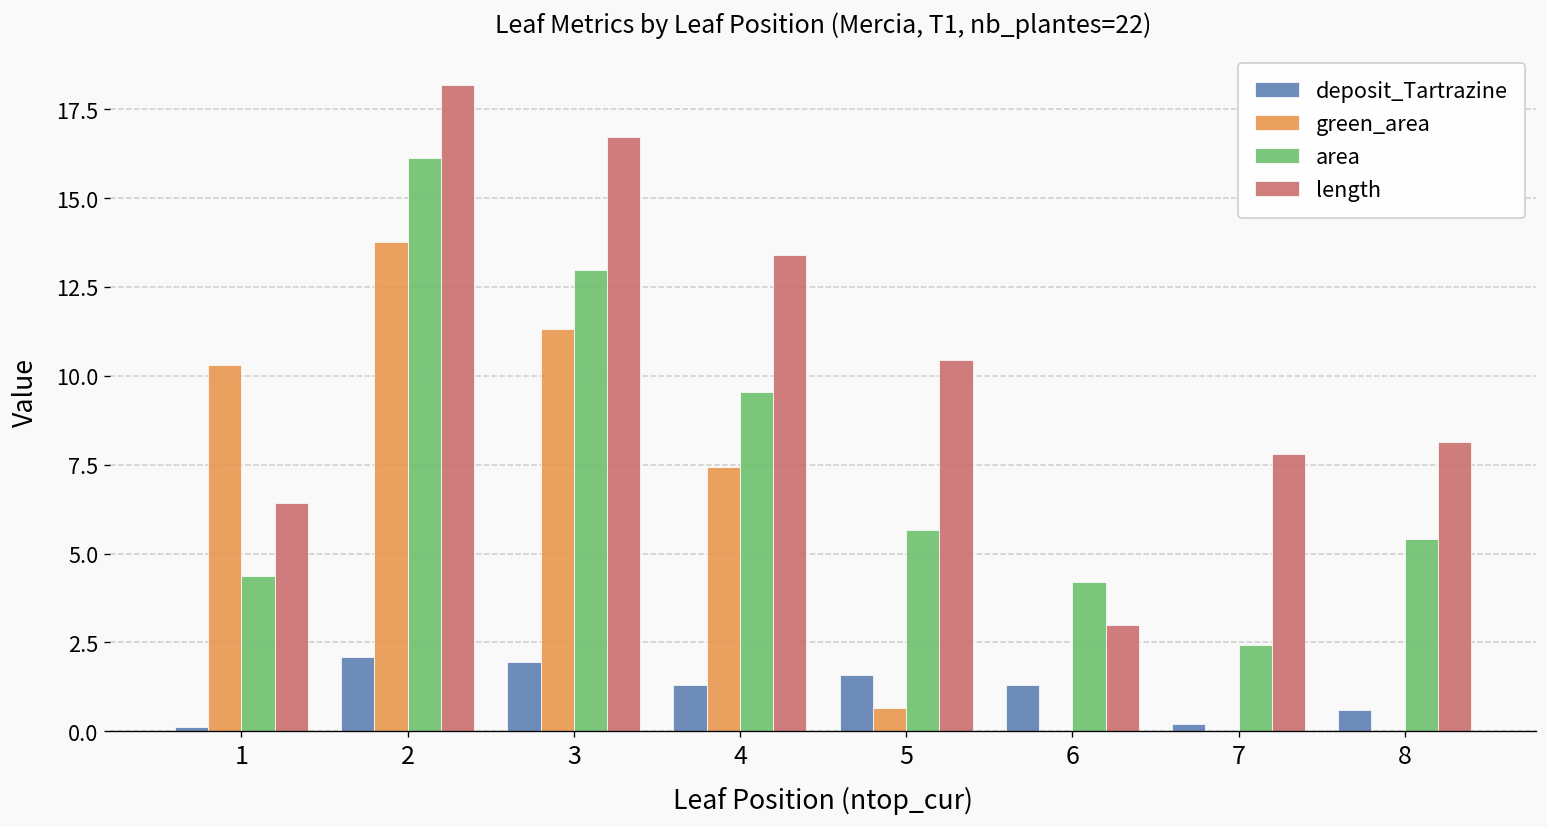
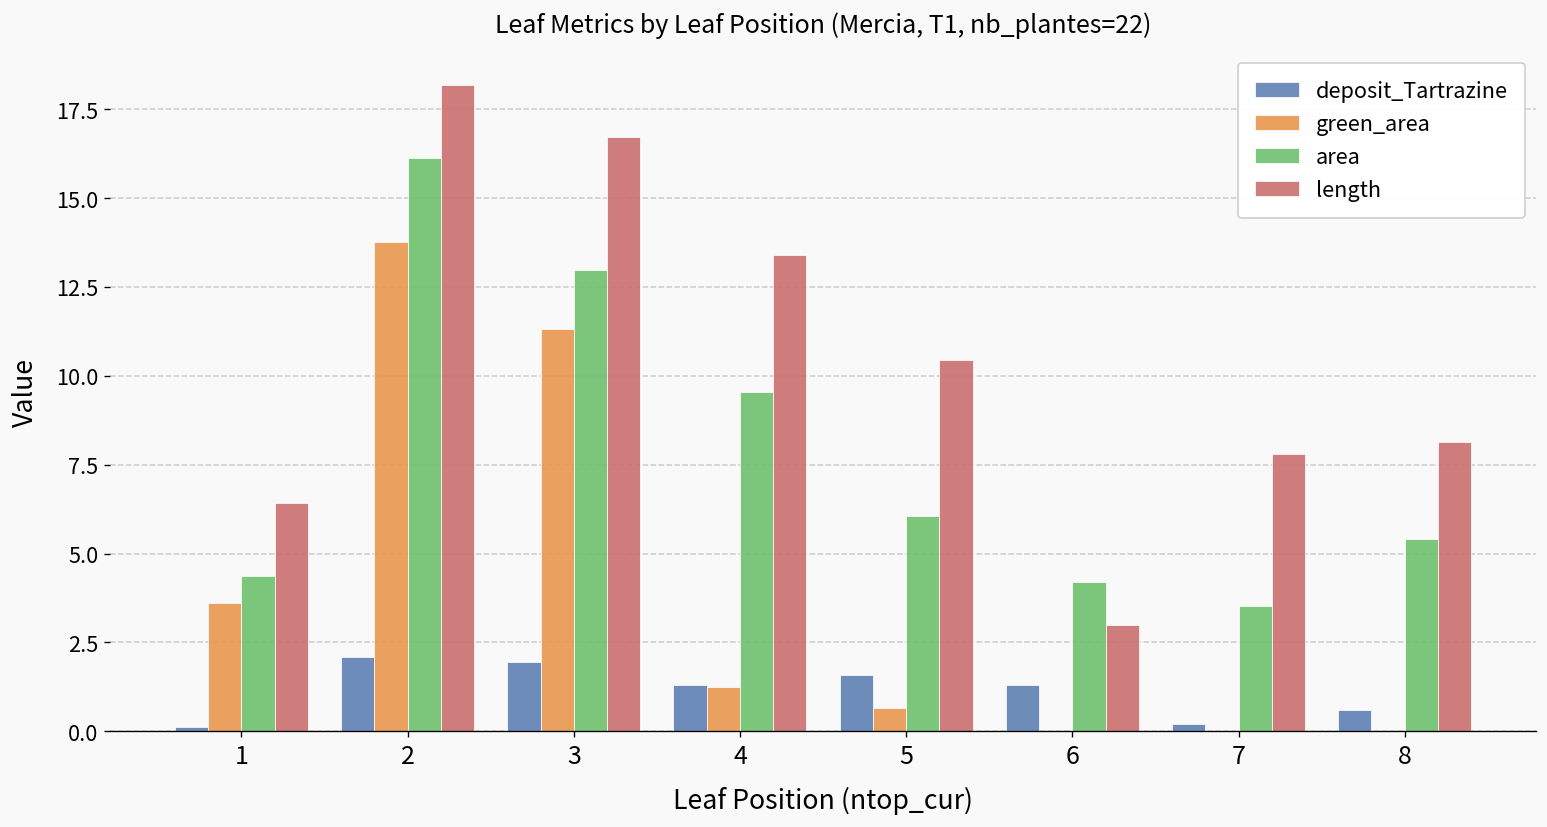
green_area, 1: 10.3 -> 3.6
green_area, 4: 7.4 -> 1.3
area, 5: 5.7 -> 6.1
area, 7: 2.4 -> 3.5
